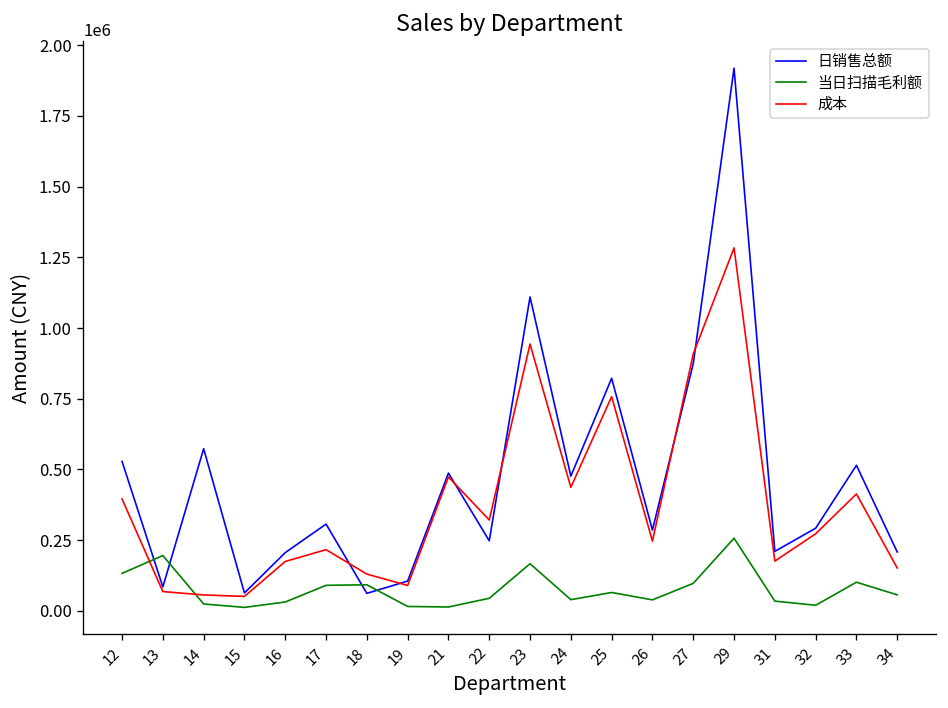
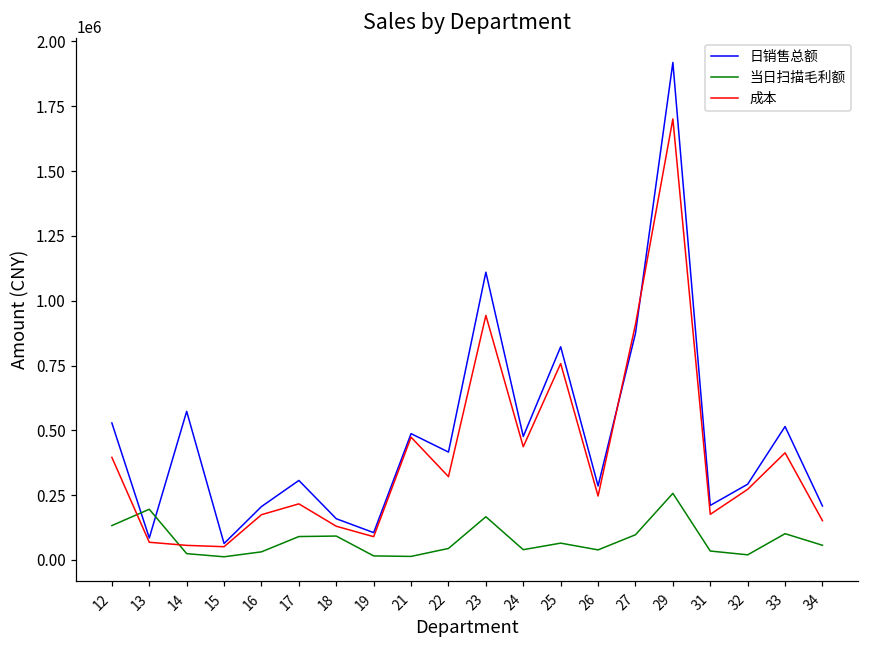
日销售总额, 18: 60000 -> 160000
日销售总额, 22: 250000 -> 420000
成本, 29: 1280000 -> 1700000
